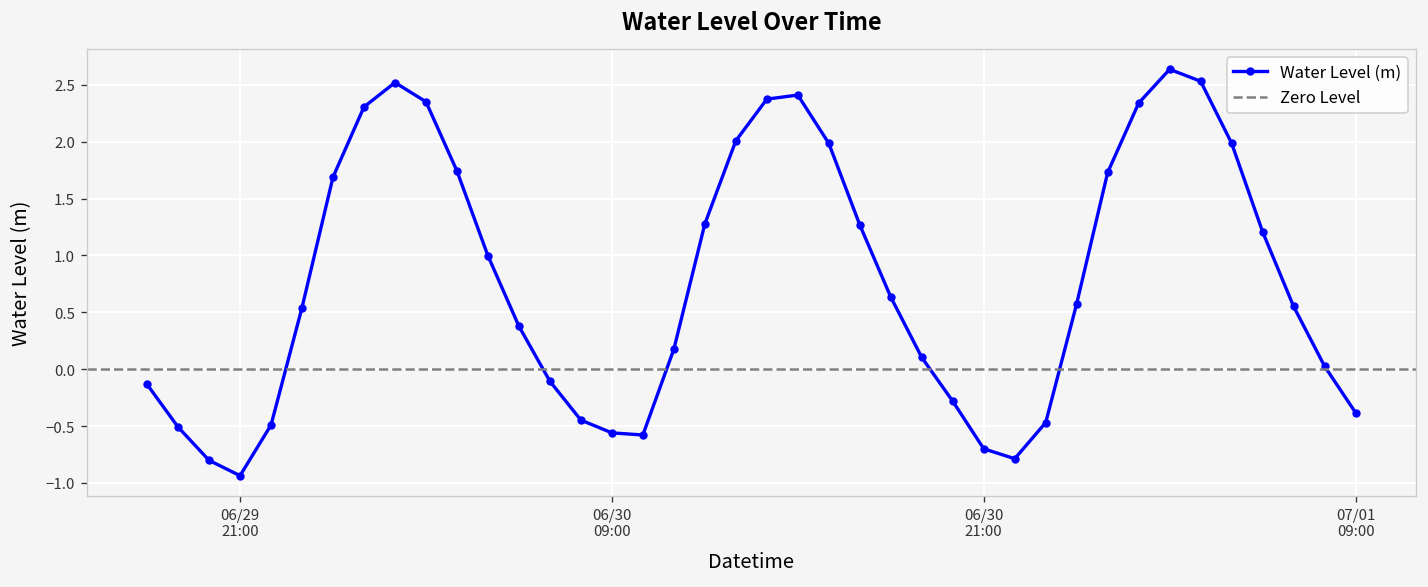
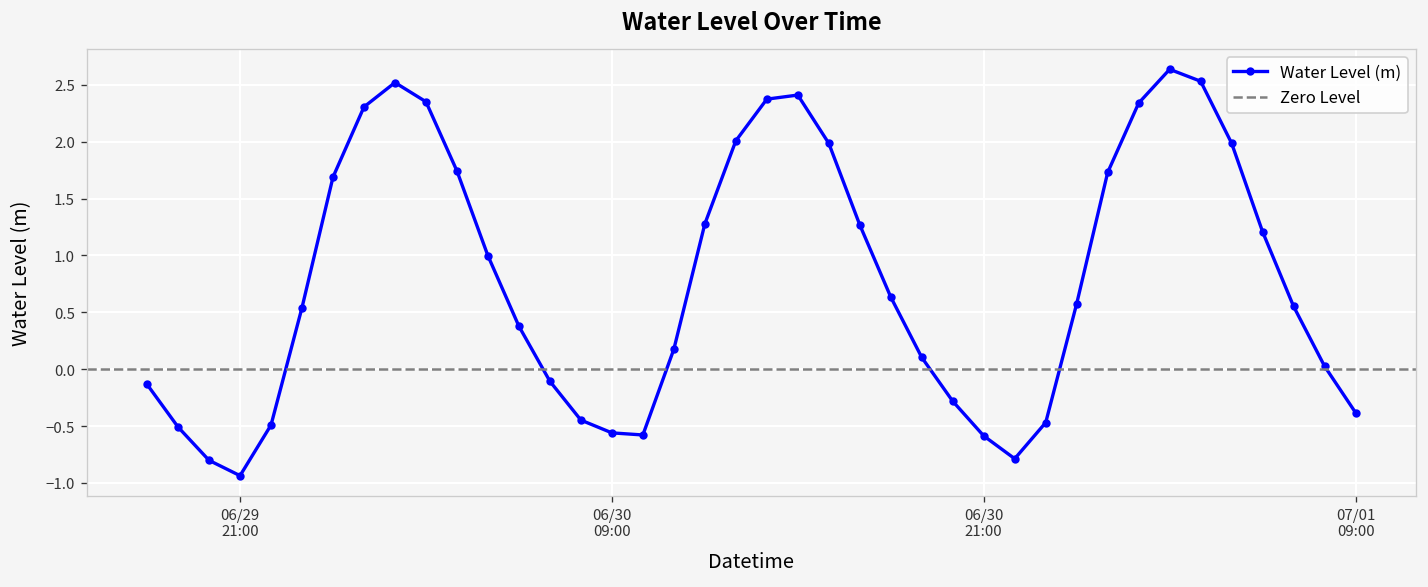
06/30 21:00: -0.7 -> -0.6
